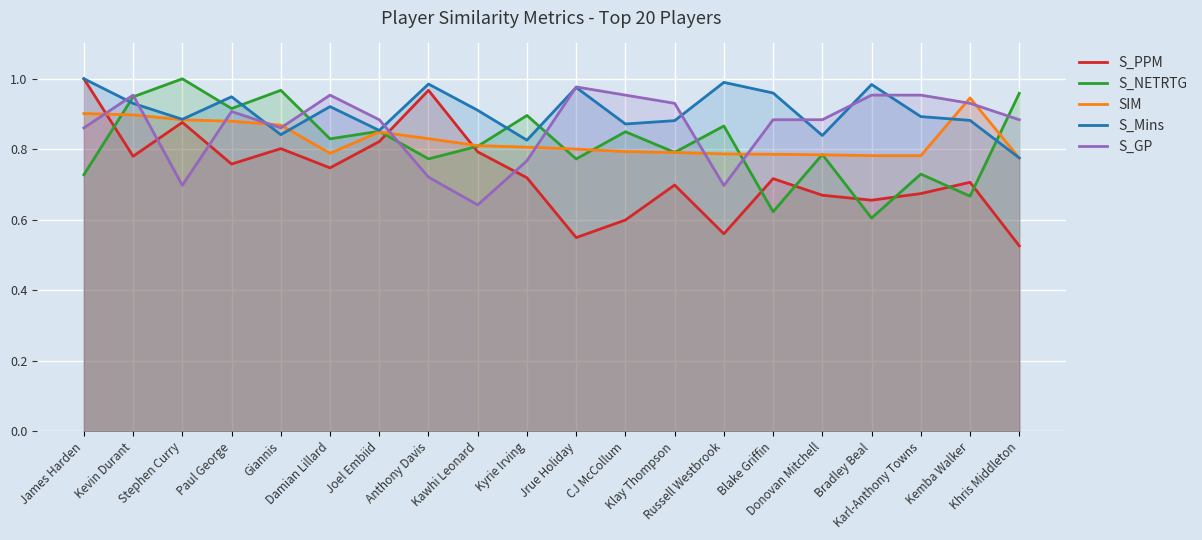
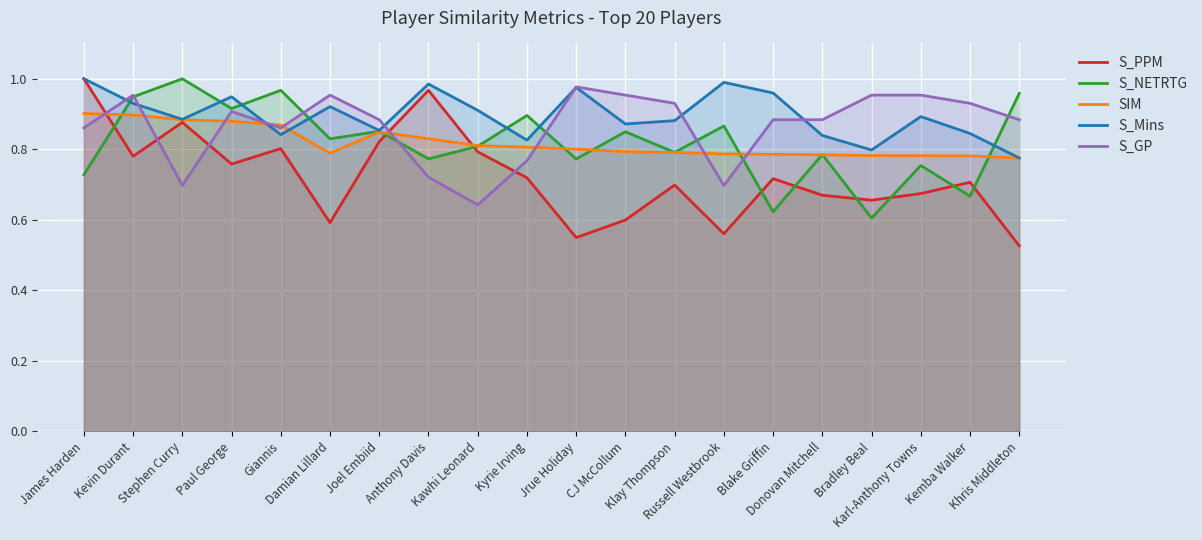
S_PPM, Damian Lillard: 0.75 -> 0.59
S_Mins, Bradley Beal: 0.98 -> 0.80
S_NETRTG, Karl-Anthony Towns: 0.73 -> 0.75
SIM, Kemba Walker: 0.95 -> 0.78
S_Mins, Kemba Walker: 0.88 -> 0.84
